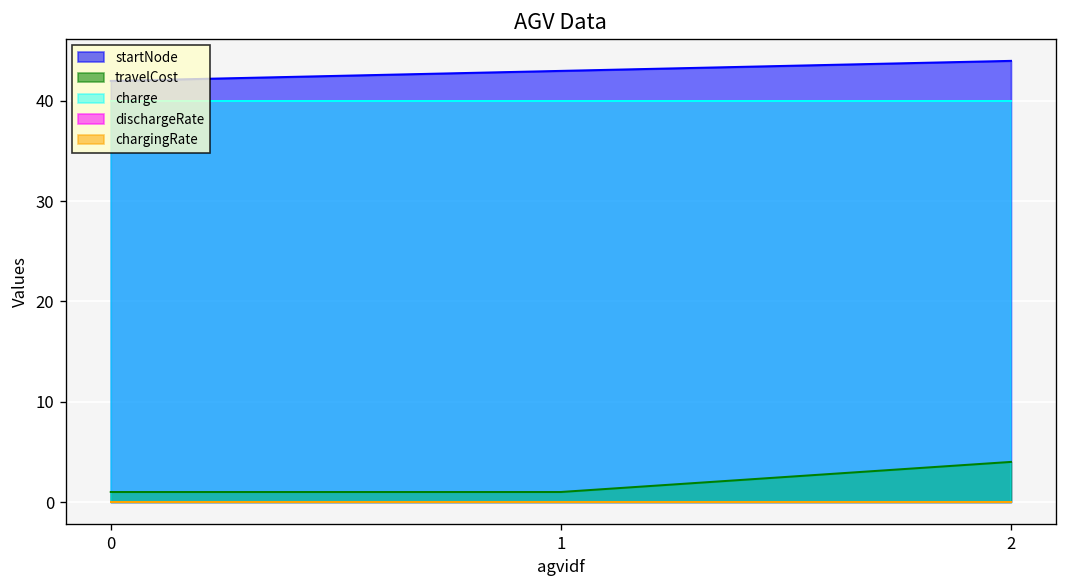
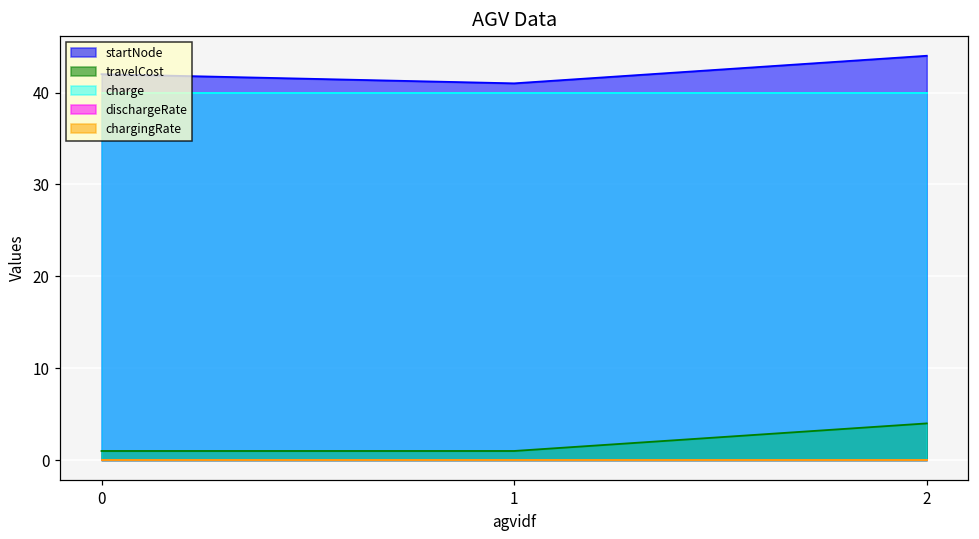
startNode, 1: 43 -> 41
